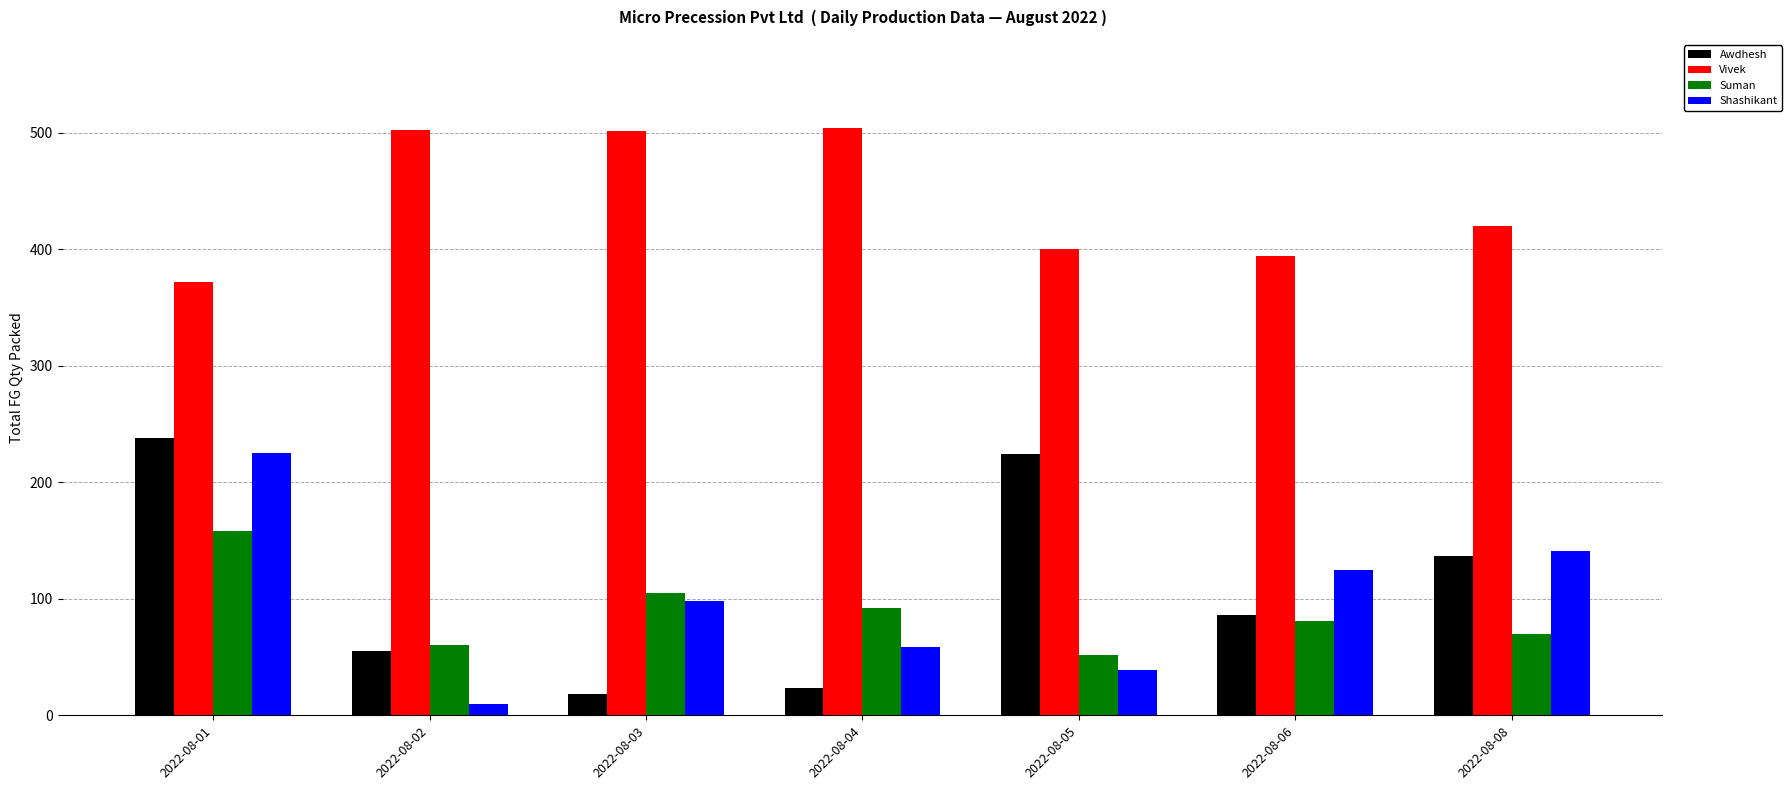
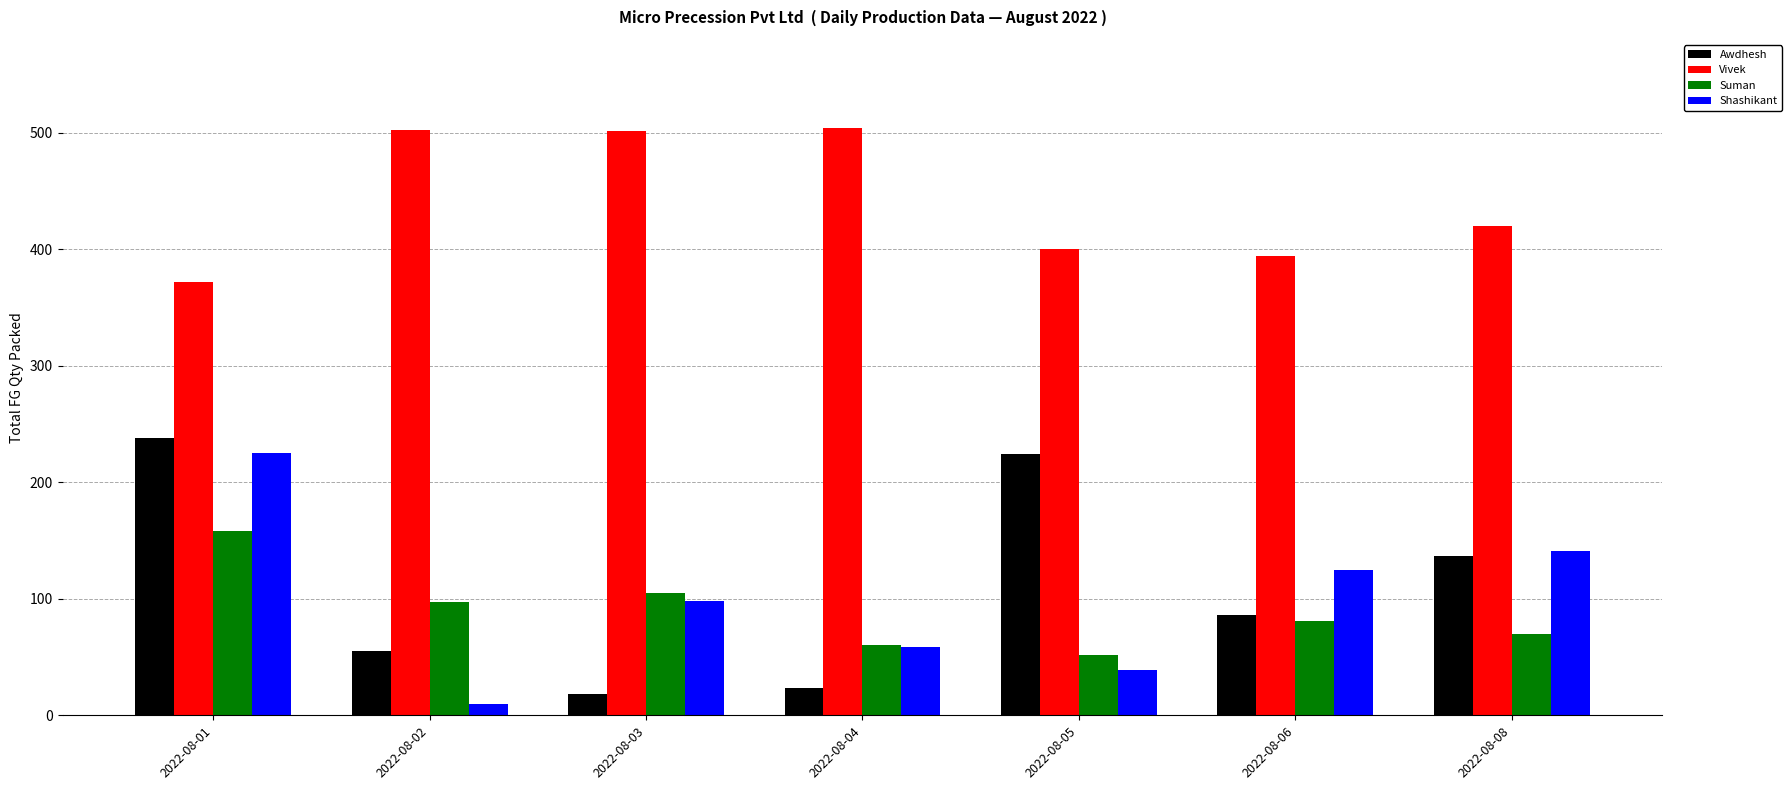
Suman, 2022-08-02: 60 -> 97
Suman, 2022-08-04: 92 -> 60
